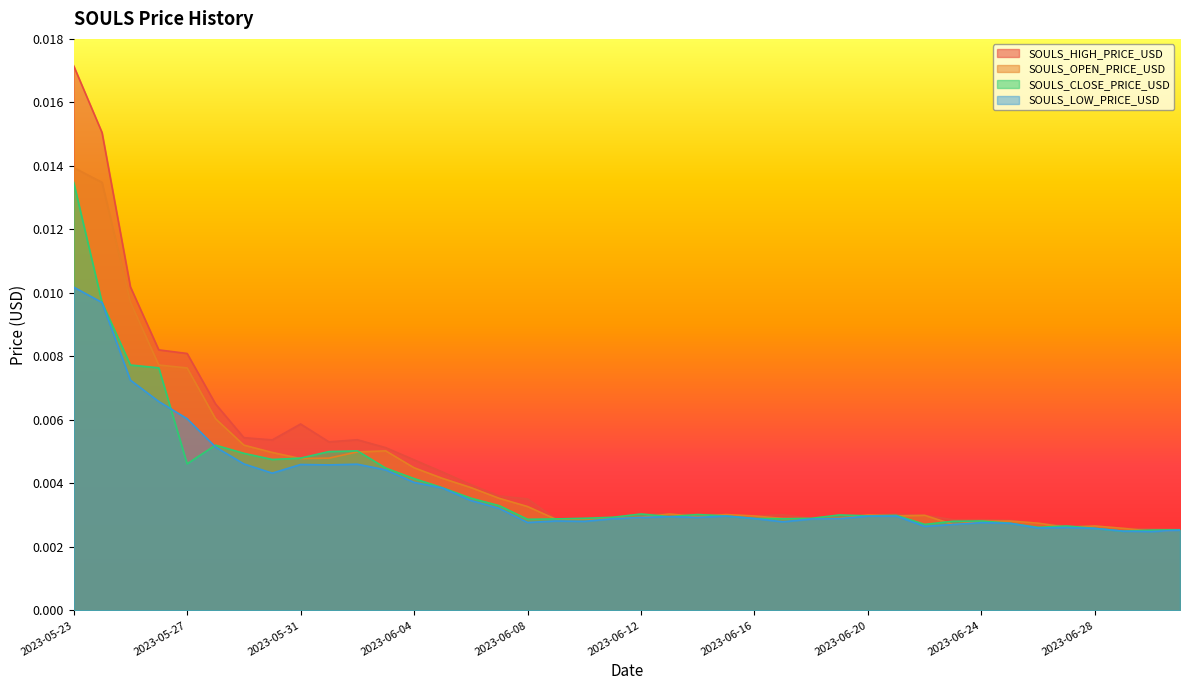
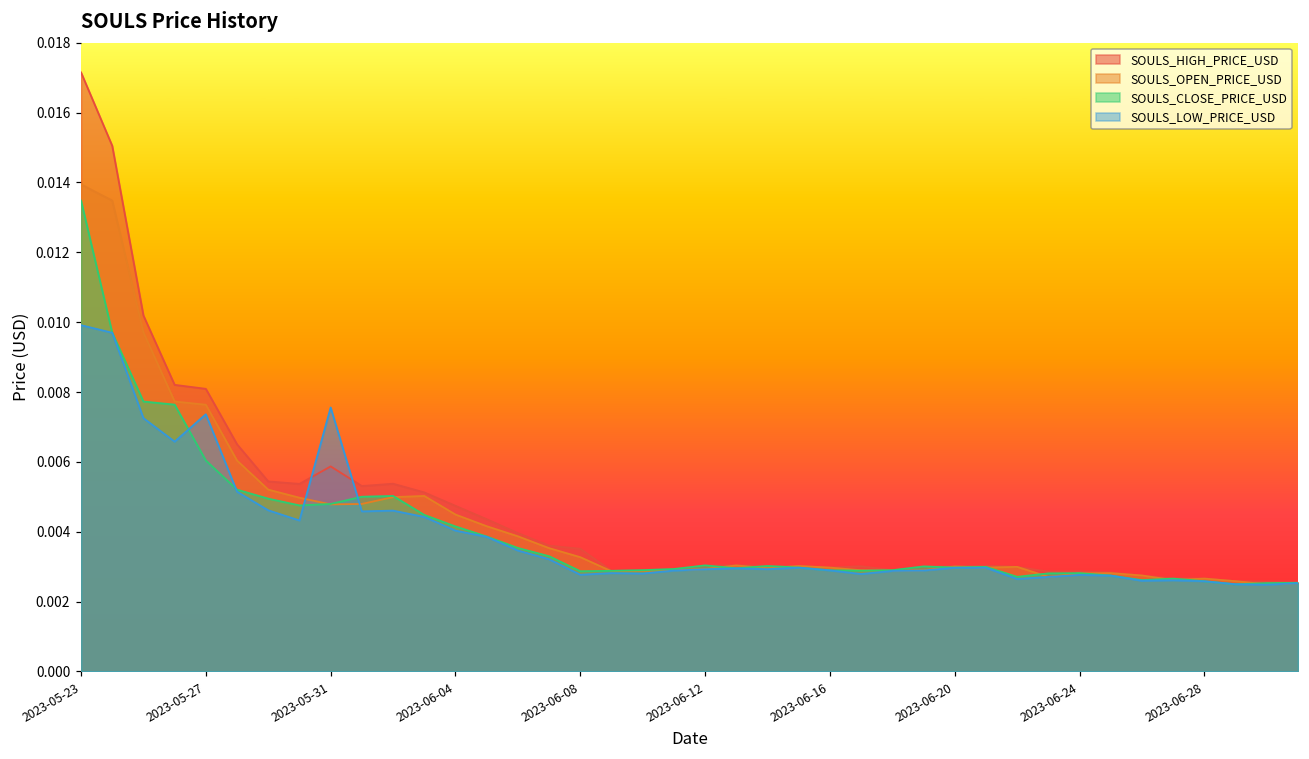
SOULS_LOW_PRICE_USD, 2023-05-23: 0.0102 -> 0.0099
SOULS_CLOSE_PRICE_USD, 2023-05-27: 0.0046 -> 0.0060
SOULS_LOW_PRICE_USD, 2023-05-27: 0.0060 -> 0.0074
SOULS_LOW_PRICE_USD, 2023-05-31: 0.0046 -> 0.0076
